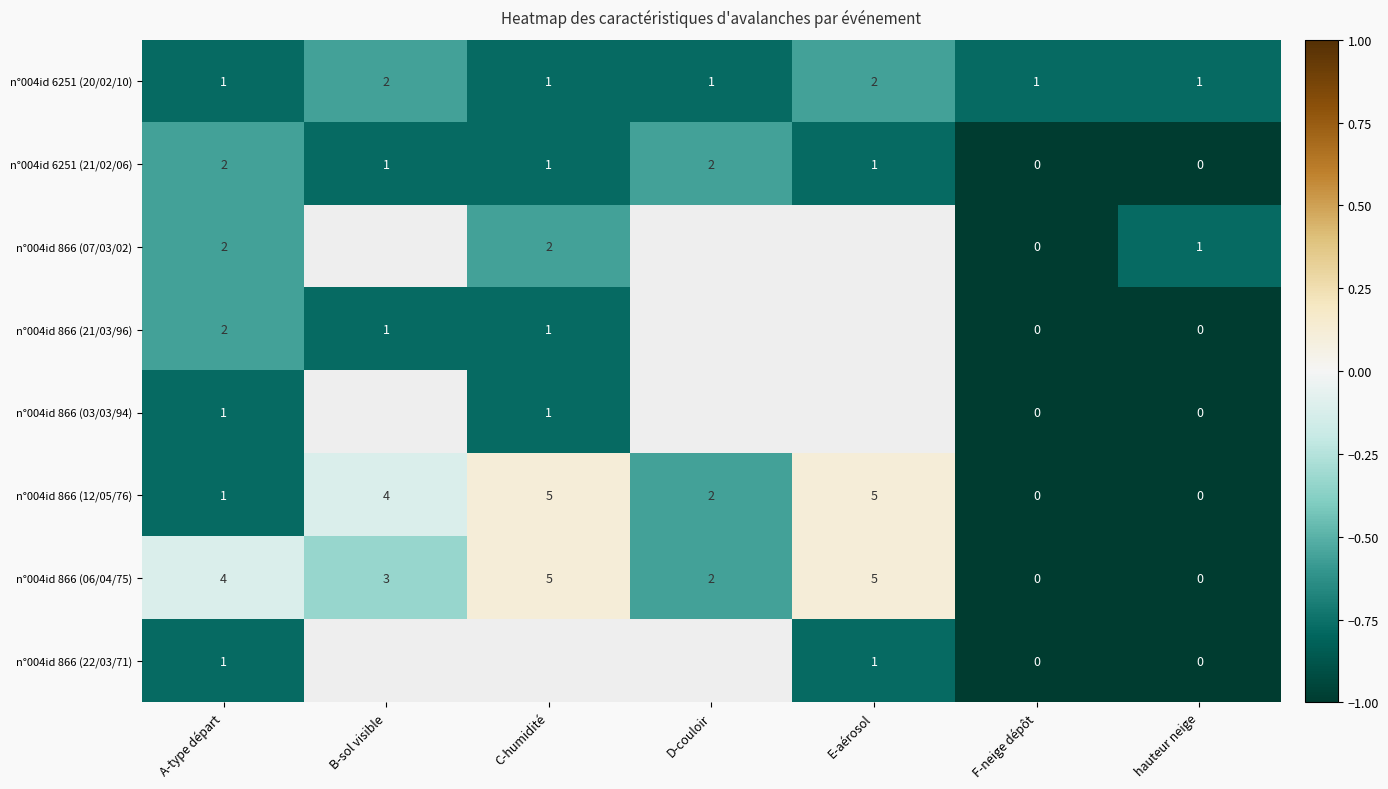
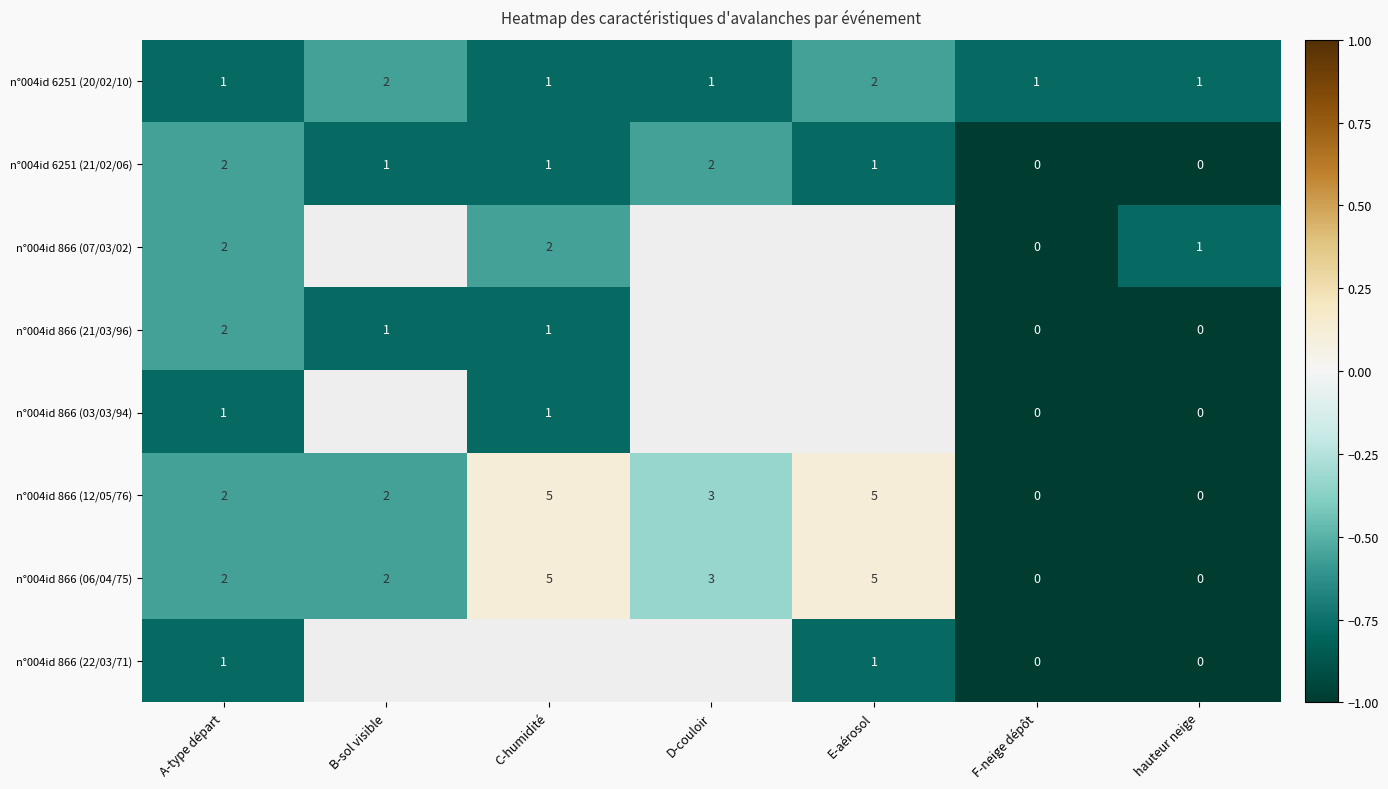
n°004id 866 (12/05/76), A-type départ: 1 -> 2
n°004id 866 (12/05/76), B-sol visible: 4 -> 2
n°004id 866 (12/05/76), D-couloir: 2 -> 3
n°004id 866 (06/04/75), A-type départ: 4 -> 2
n°004id 866 (06/04/75), B-sol visible: 3 -> 2
n°004id 866 (06/04/75), D-couloir: 2 -> 3
